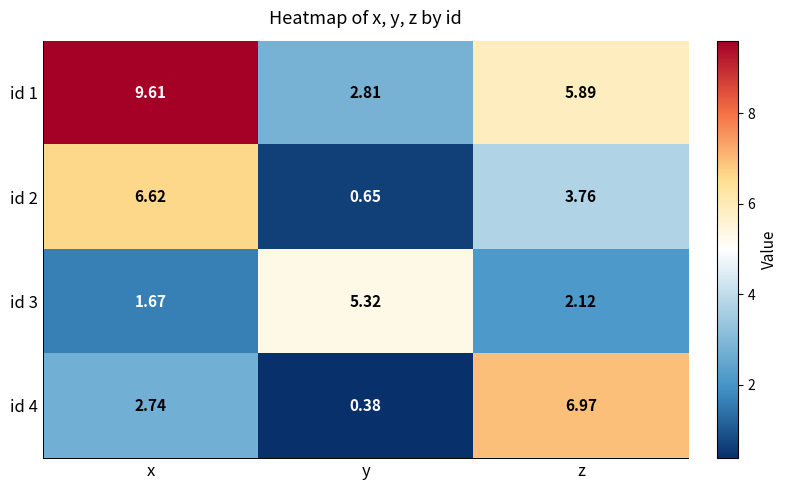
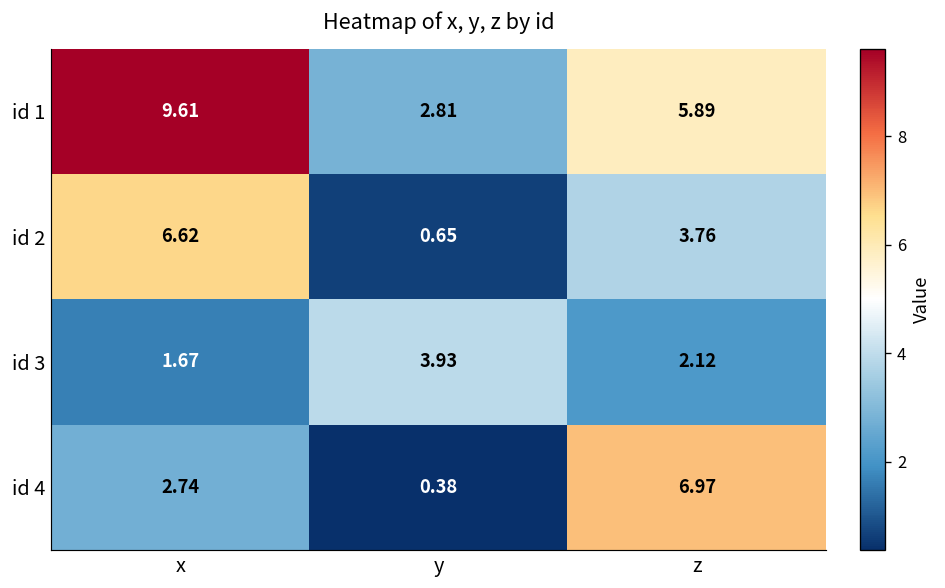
id 3, y: 5.32 -> 3.93
